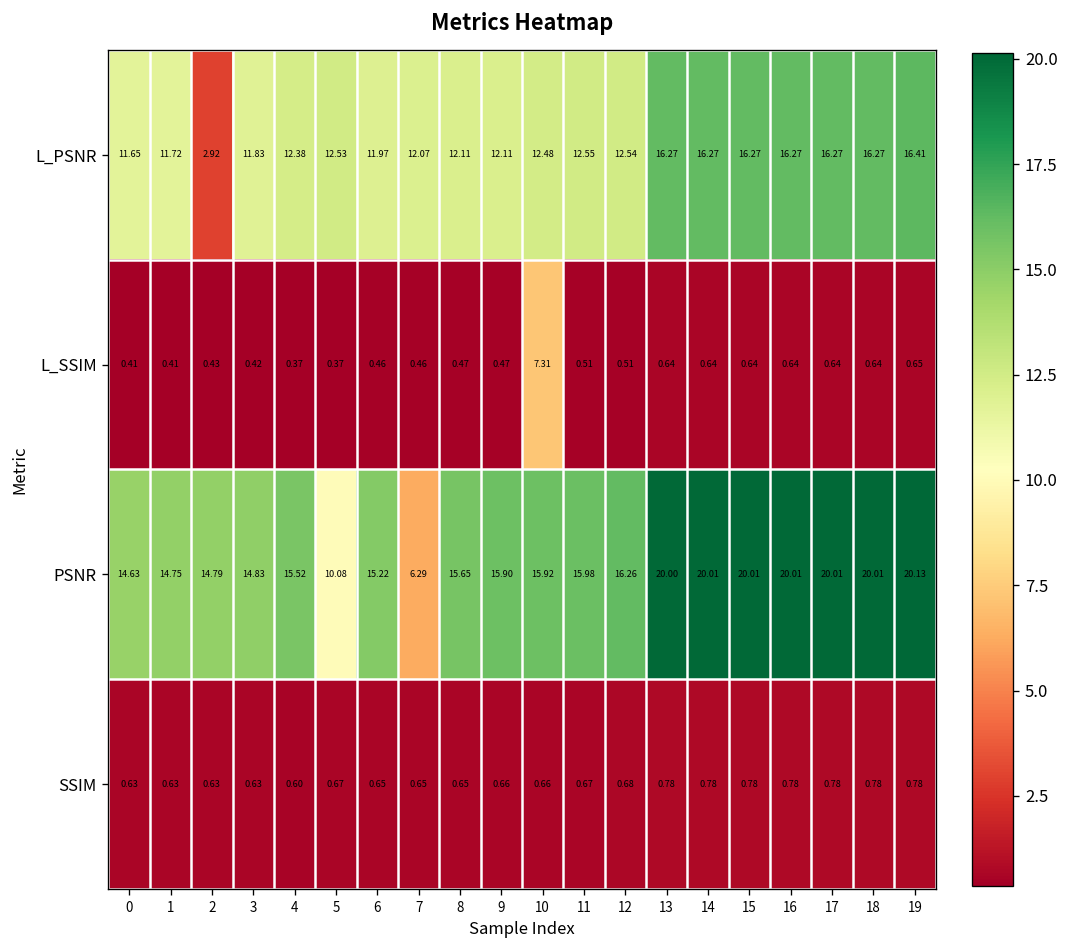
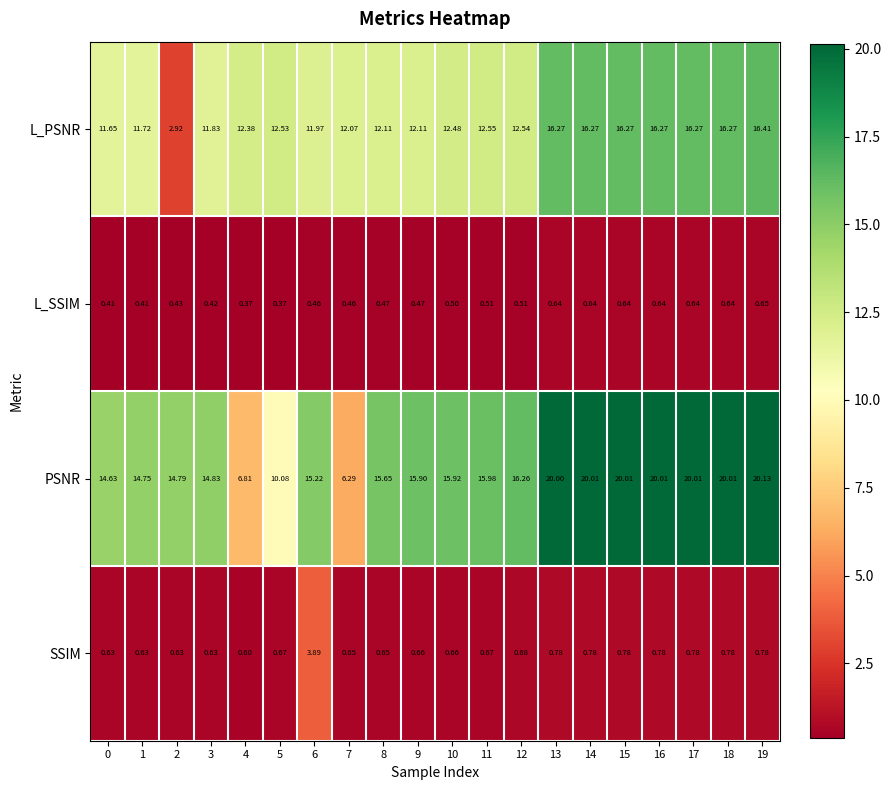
L_SSIM, 10: 7.31 -> 0.50
PSNR, 4: 15.52 -> 6.81
SSIM, 6: 0.65 -> 3.89
